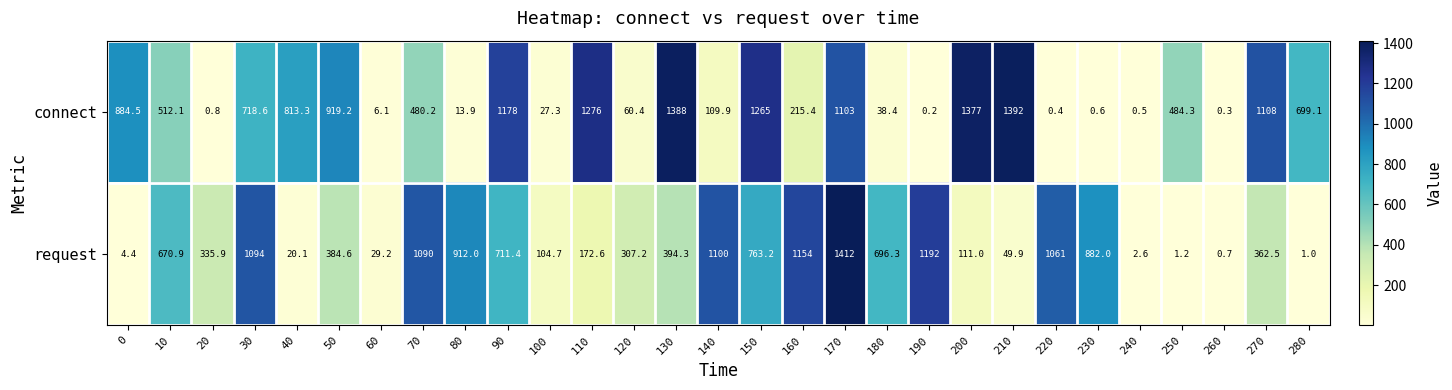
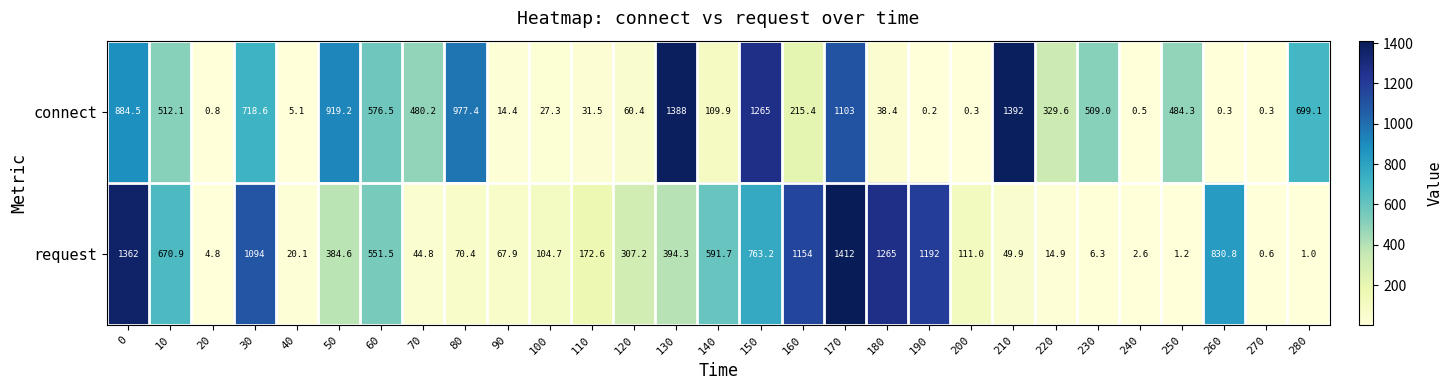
connect, 40: 813.3 -> 5.1
connect, 60: 6.1 -> 576.5
connect, 80: 13.9 -> 977.4
connect, 90: 1178 -> 14.4
connect, 110: 1276 -> 31.5
connect, 200: 1377 -> 0.3
connect, 220: 0.4 -> 329.6
connect, 230: 0.6 -> 509.0
connect, 270: 1108 -> 0.3
request, 0: 4.4 -> 1362
request, 20: 335.9 -> 4.8
request, 60: 29.2 -> 551.5
request, 70: 1090 -> 44.8
request, 80: 912.0 -> 70.4
request, 90: 711.4 -> 67.9
request, 140: 1100 -> 591.7
request, 180: 696.3 -> 1265
request, 220: 1061 -> 14.9
request, 230: 882.0 -> 6.3
request, 260: 0.7 -> 830.8
request, 270: 362.5 -> 0.6
